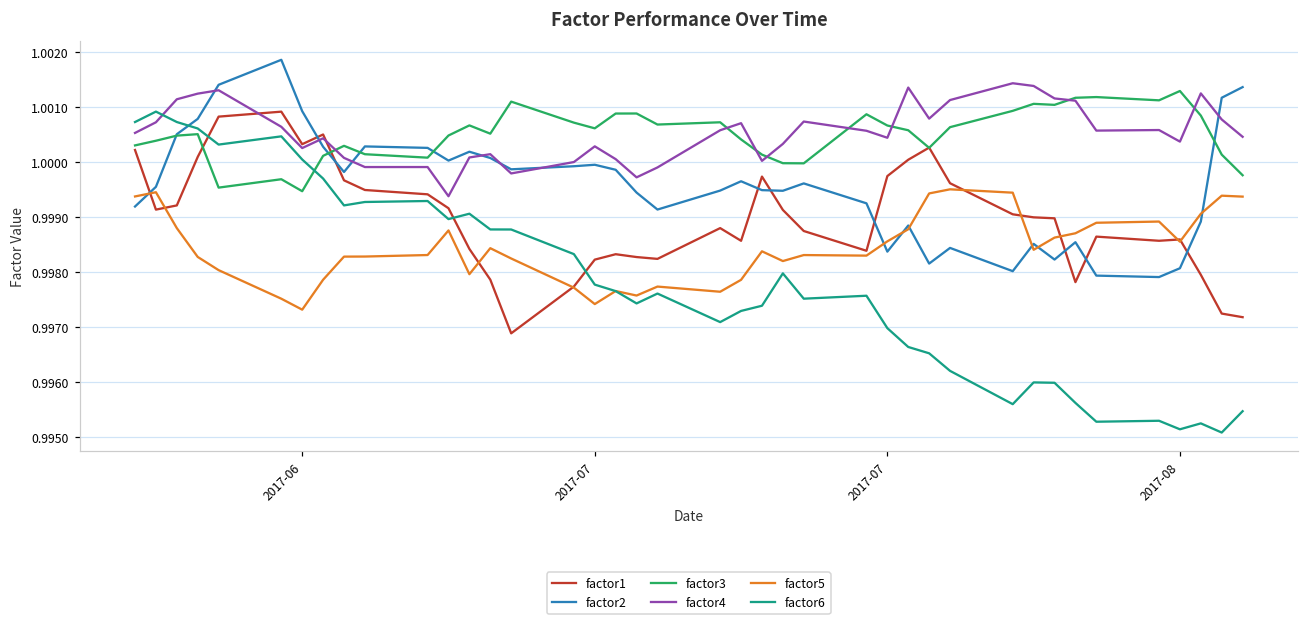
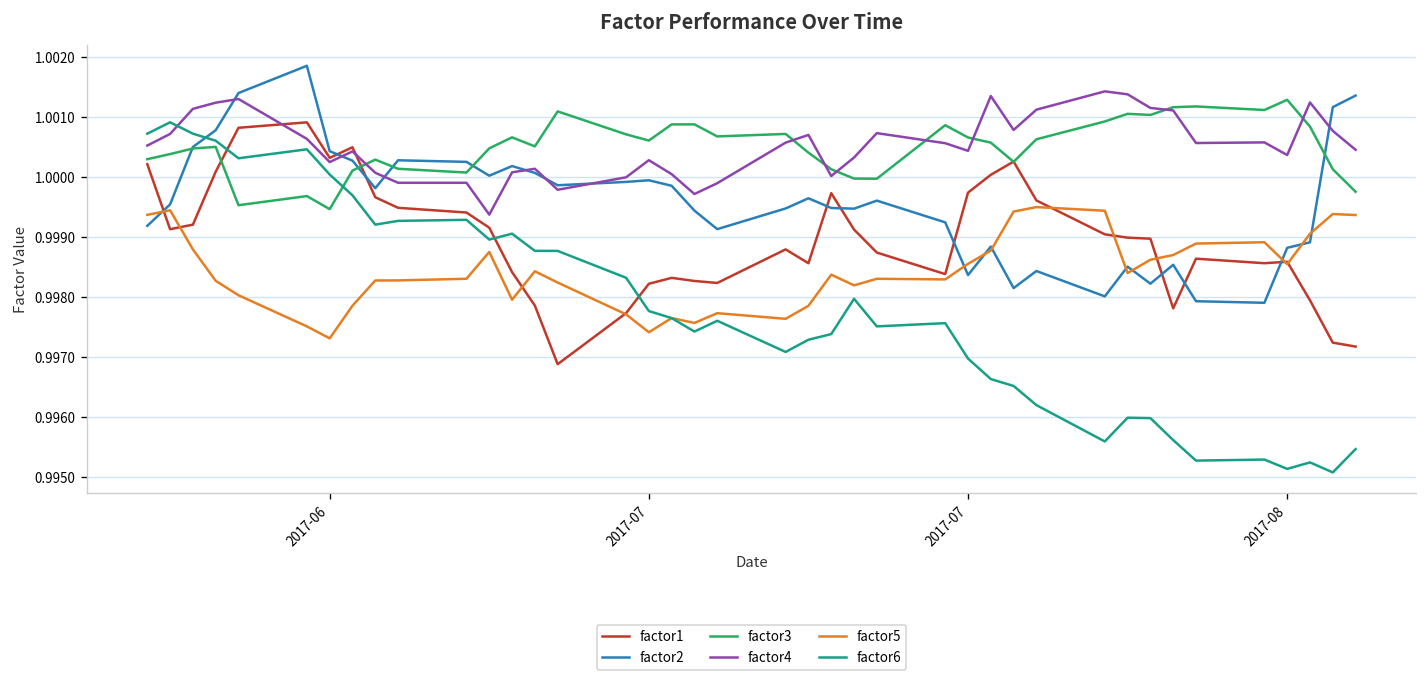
factor2, 2017-06: 1.0009 -> 1.0004
factor2, 2017-08: 0.9981 -> 0.9988
